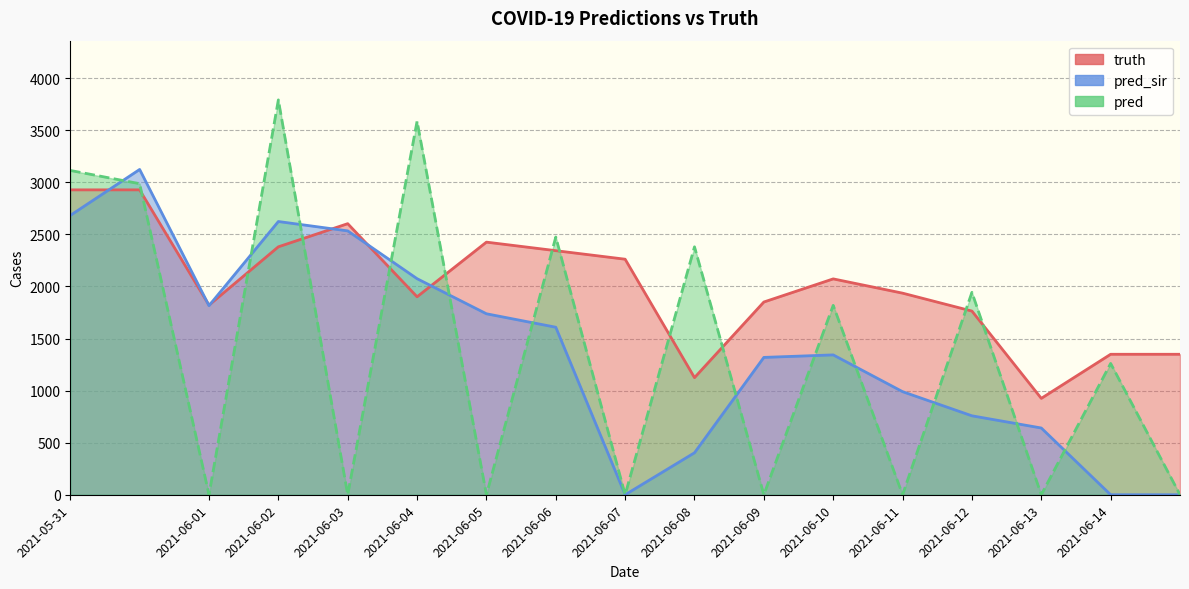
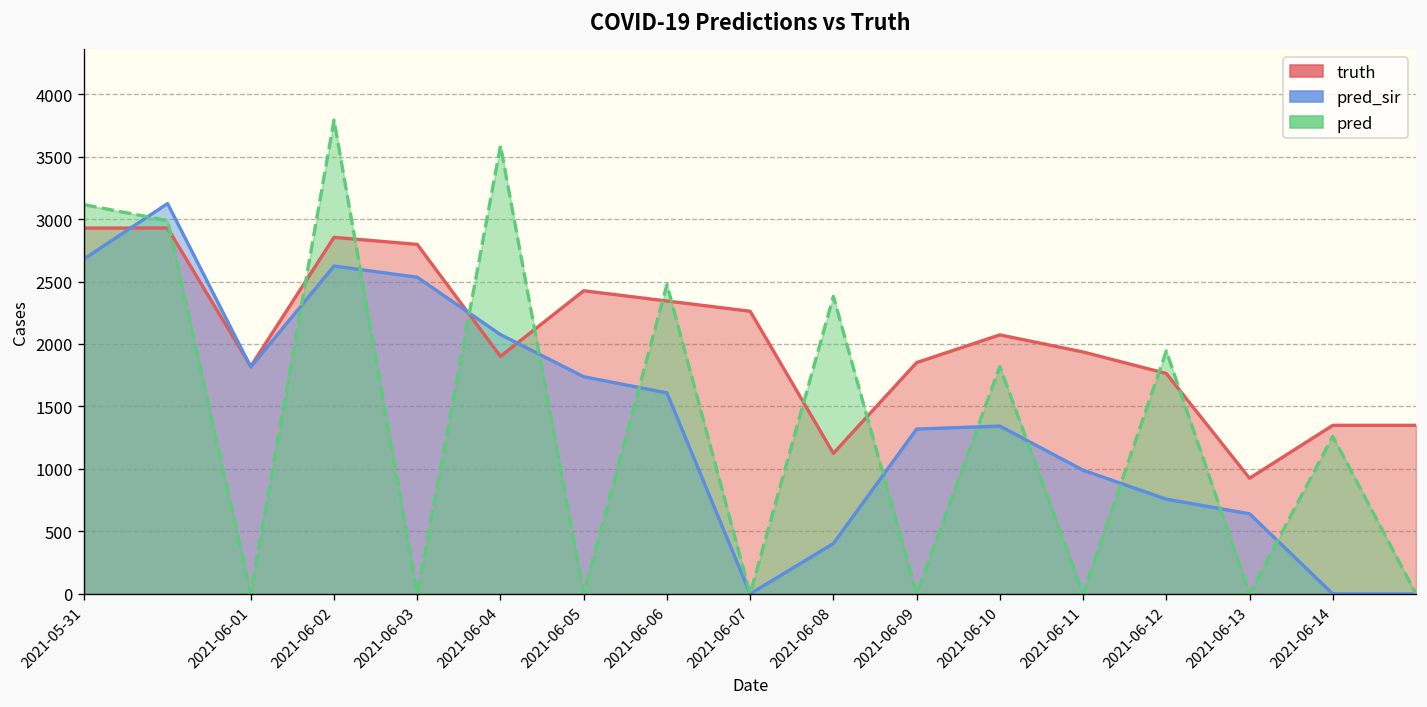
truth, 2021-06-02: 2380 -> 2850
truth, 2021-06-03: 2600 -> 2800
